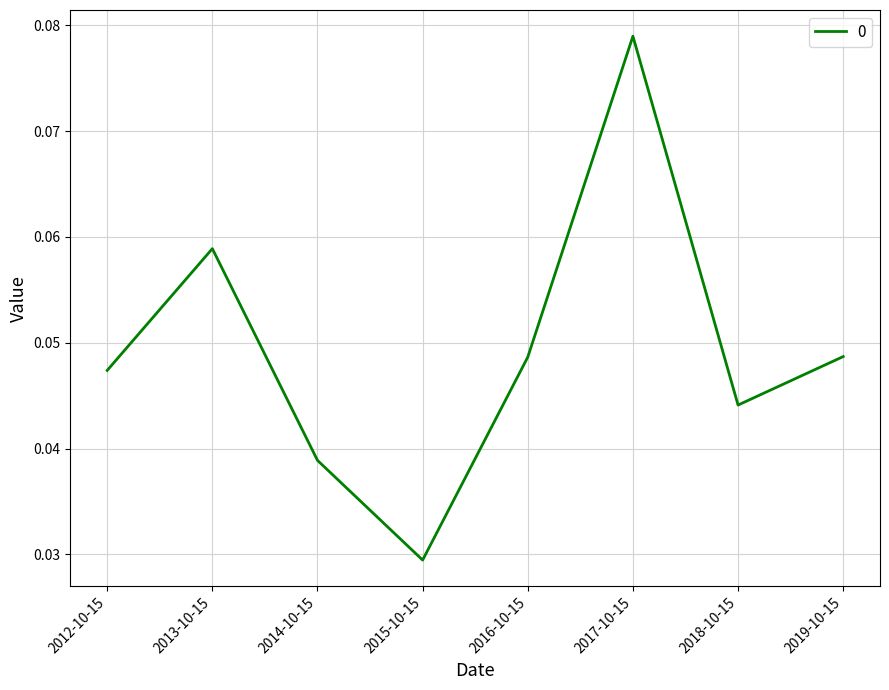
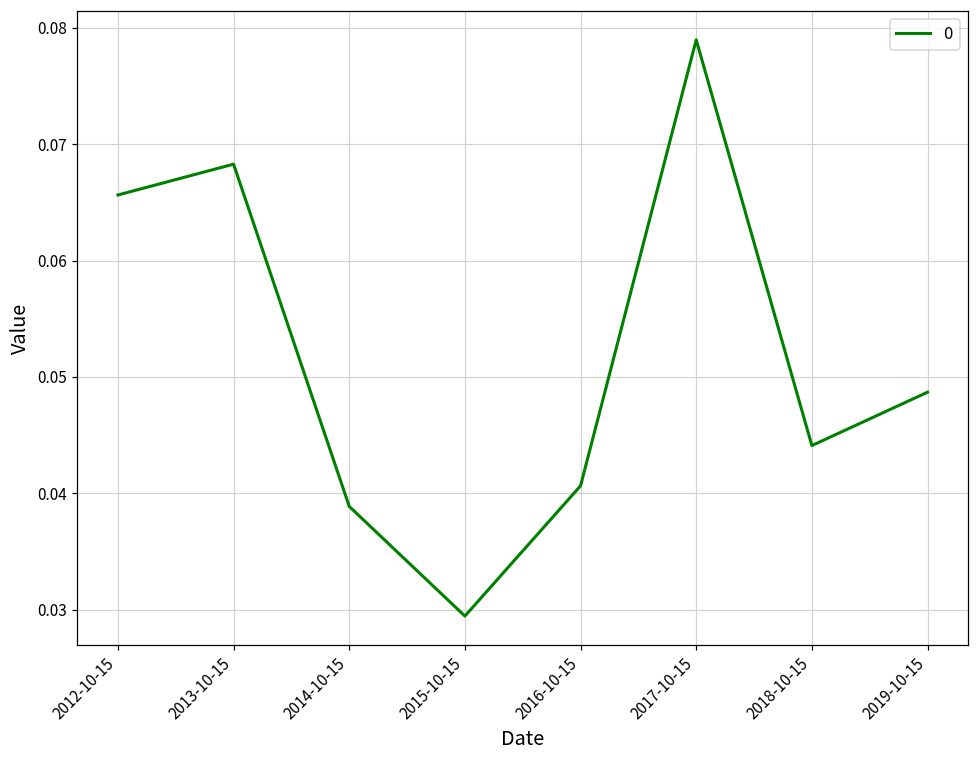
2012-10-15: 0.0474 -> 0.0656
2013-10-15: 0.0589 -> 0.0683
2016-10-15: 0.0486 -> 0.0407
